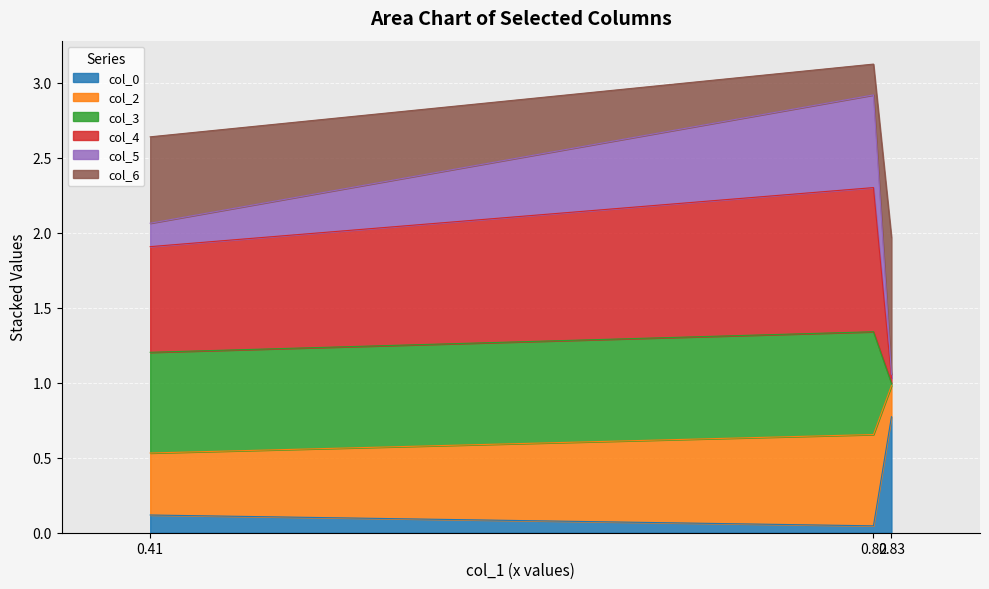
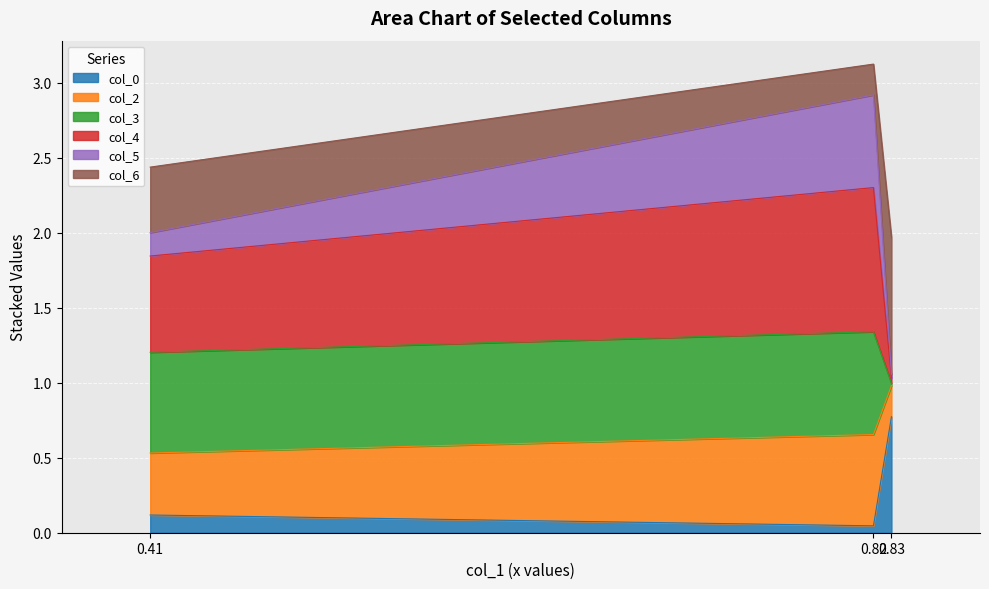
col_4, 0.41: 0.70 -> 0.64
col_6, 0.41: 0.58 -> 0.44
